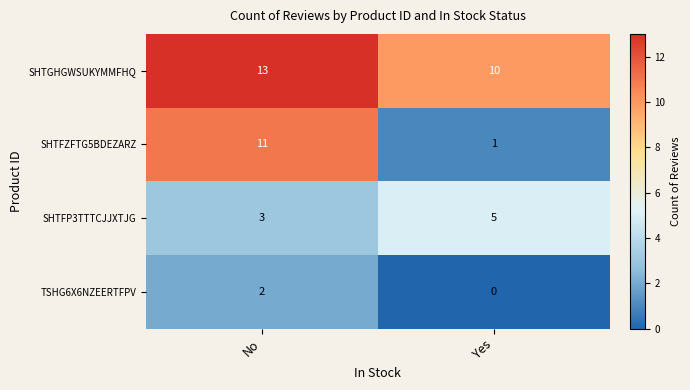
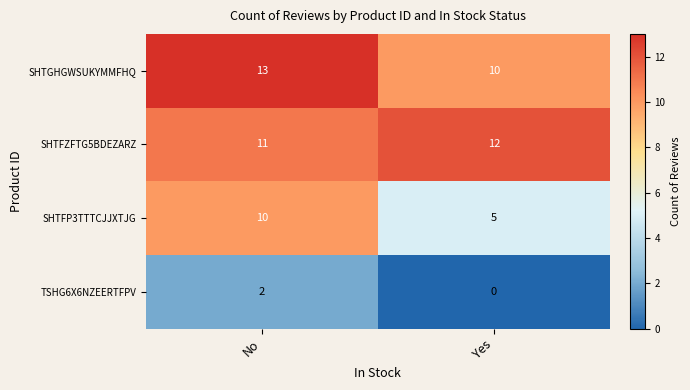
SHTFZFTG5BDEZARZ, Yes: 1 -> 12
SHTFP3TTTCJJXTJG, No: 3 -> 10
